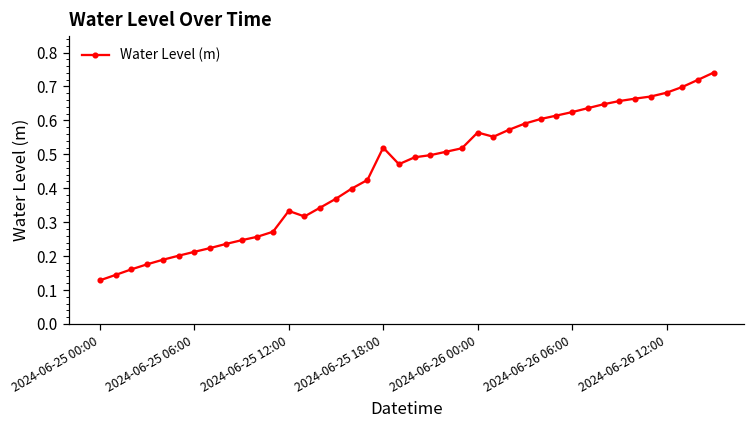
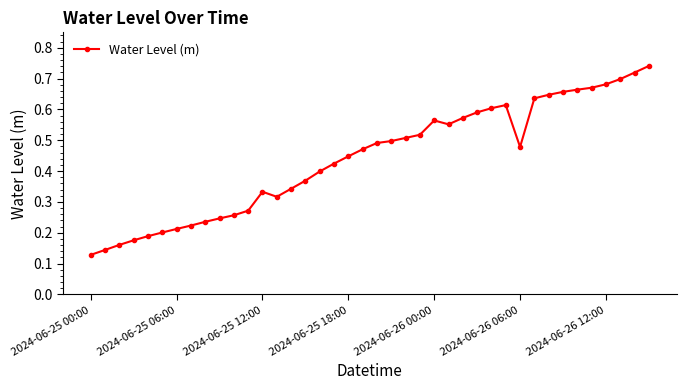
2024-06-25 18:00: 0.52 -> 0.45
2024-06-26 06:00: 0.62 -> 0.48
